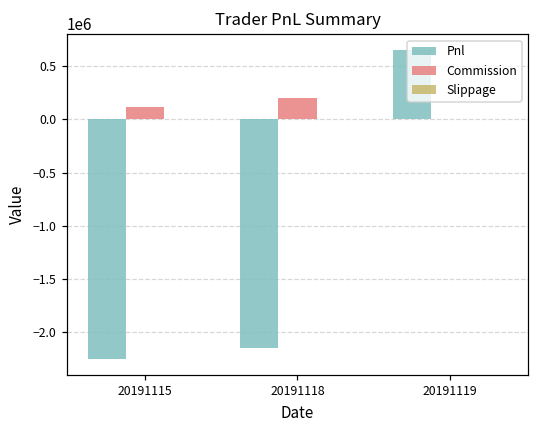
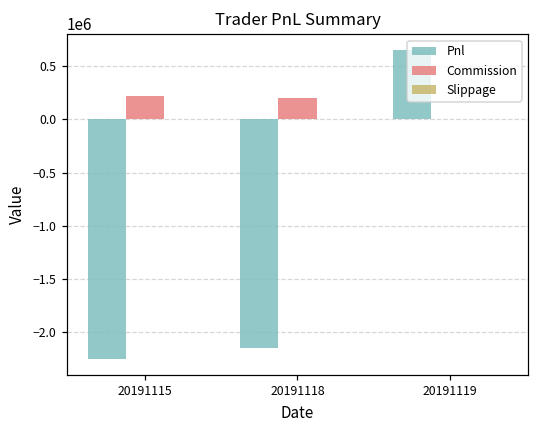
Commission, 20191115: 100000 -> 200000
